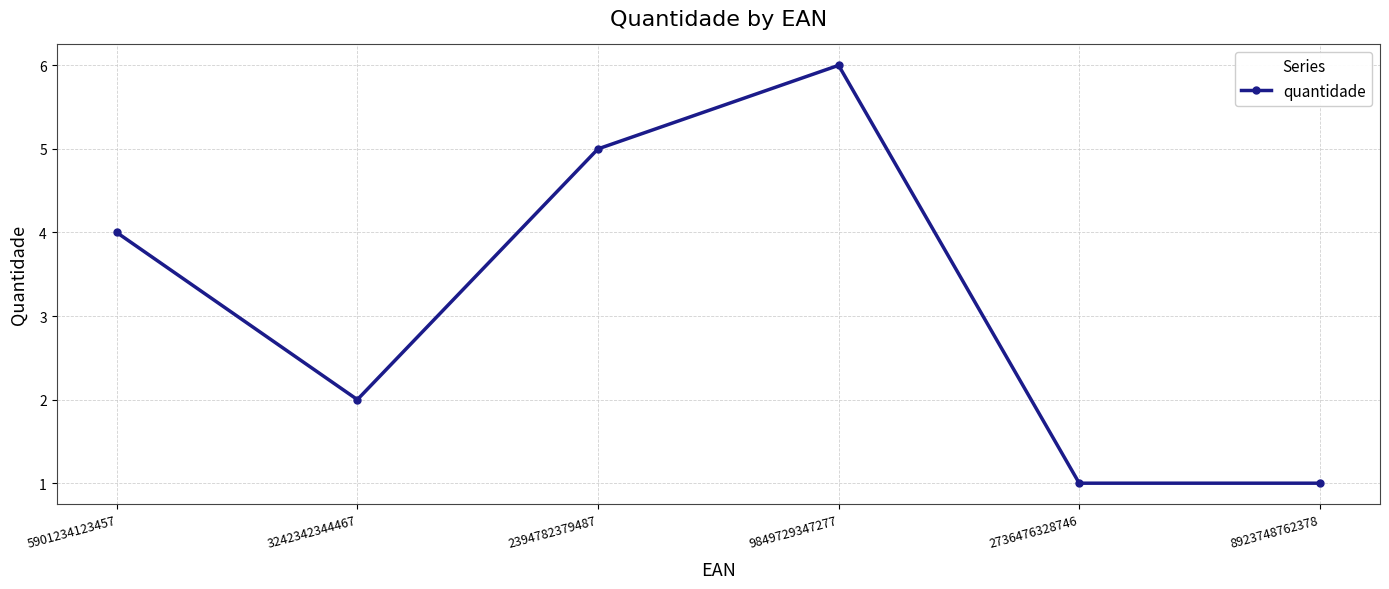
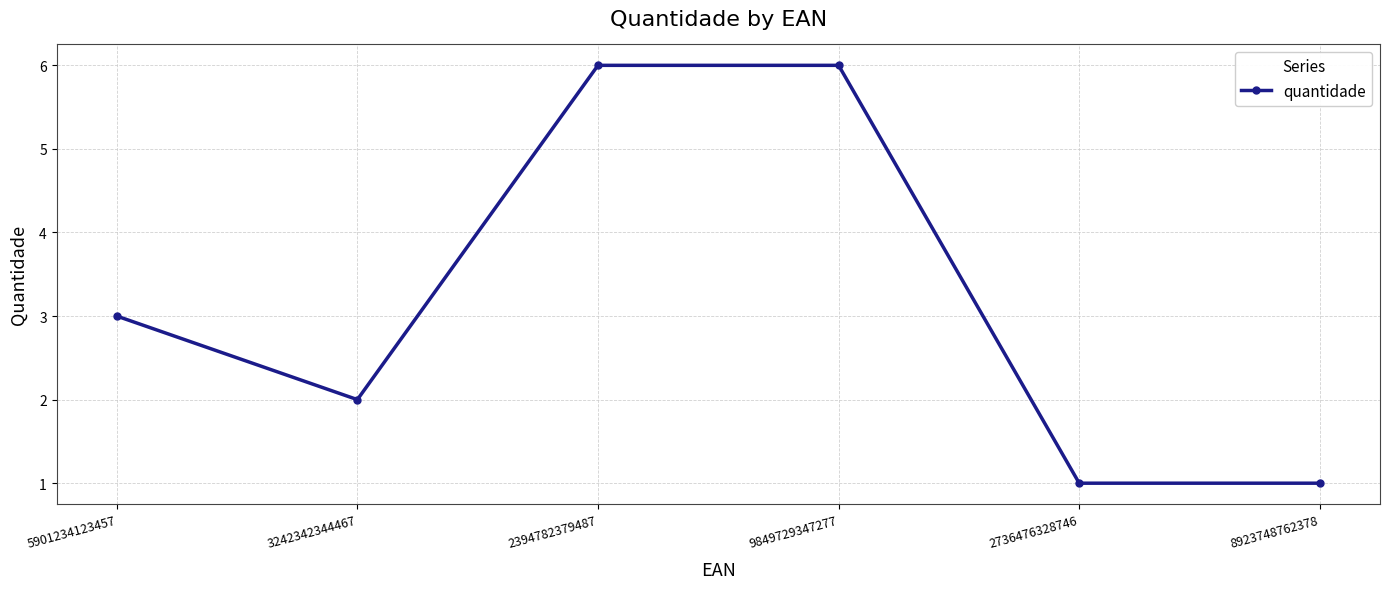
5901234123457: 4 -> 3
2394782379487: 5 -> 6
